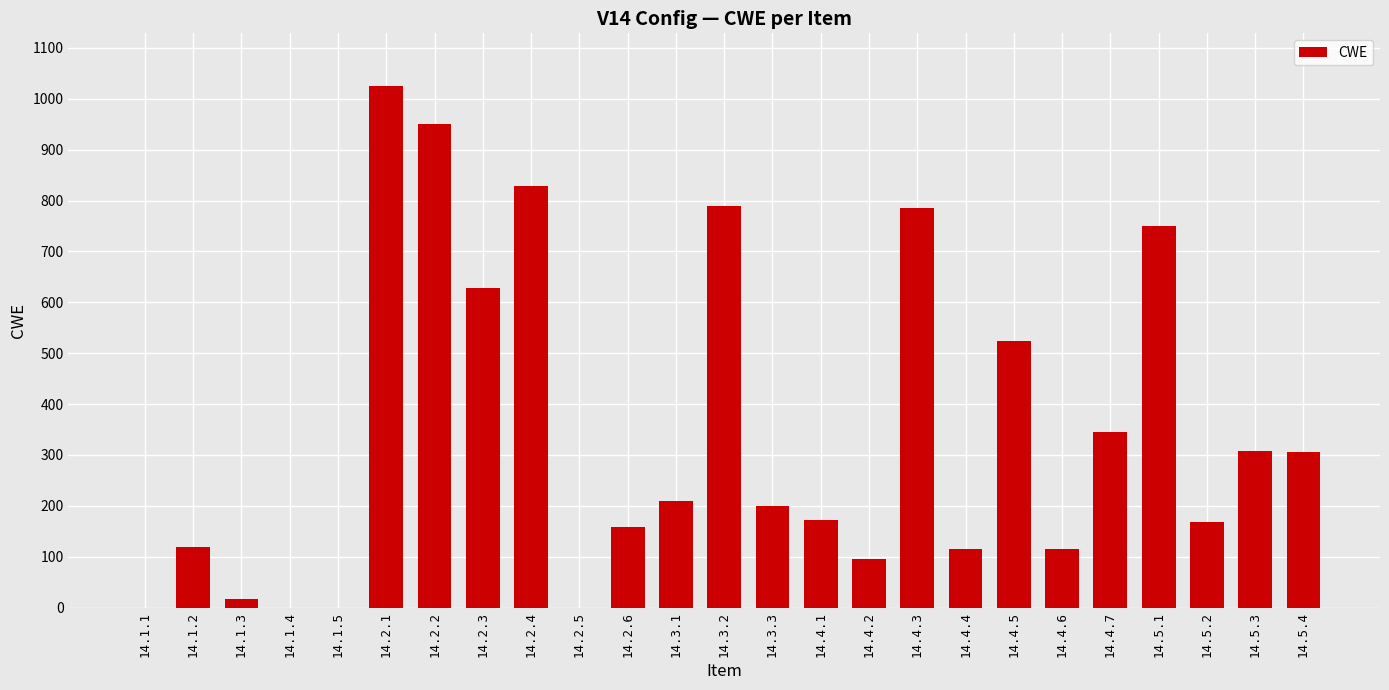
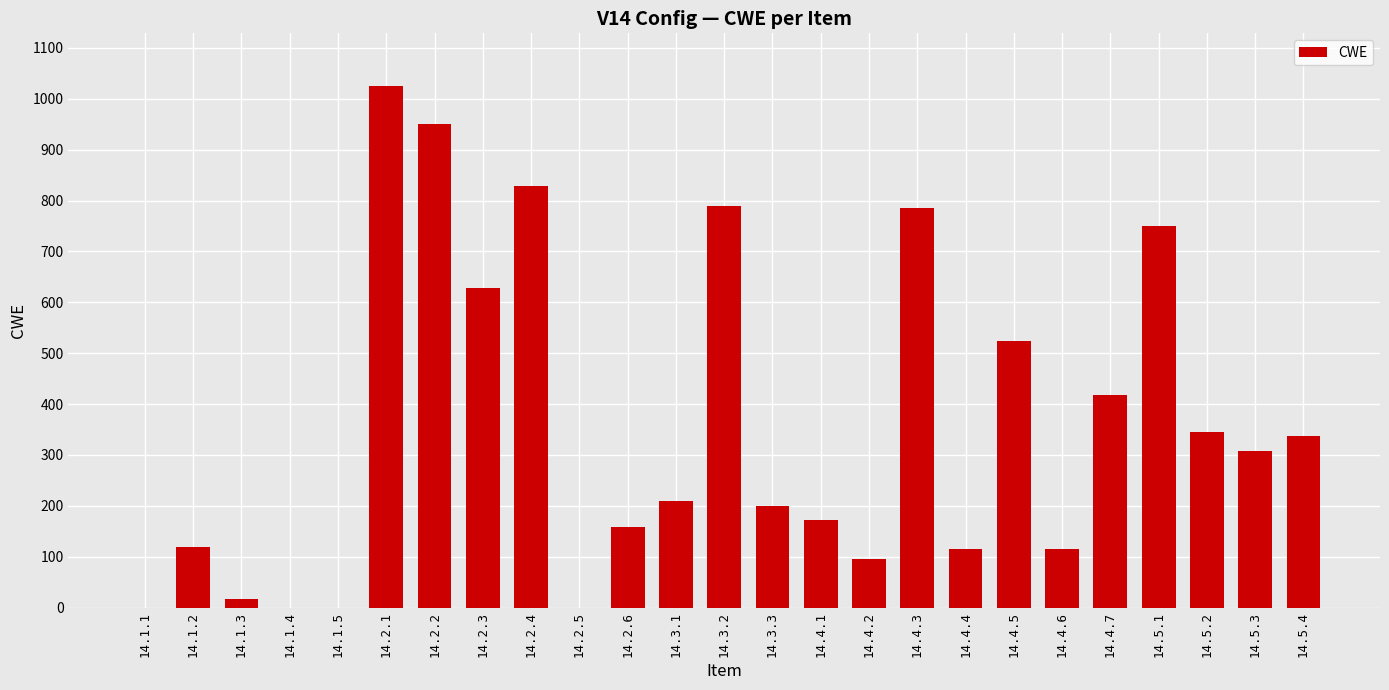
14.4.7: 350 -> 420
14.5.2: 170 -> 350
14.5.4: 310 -> 340
